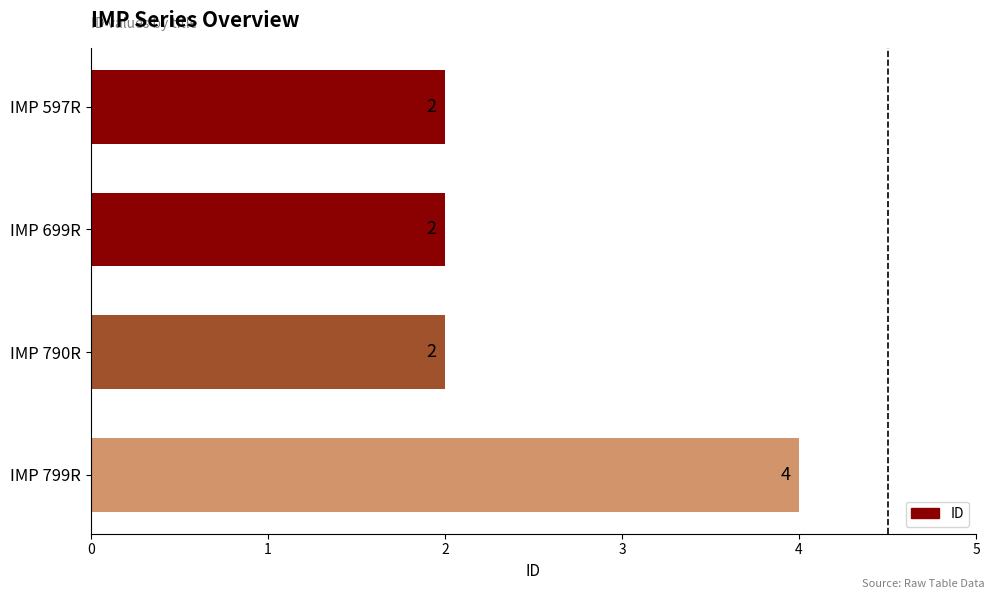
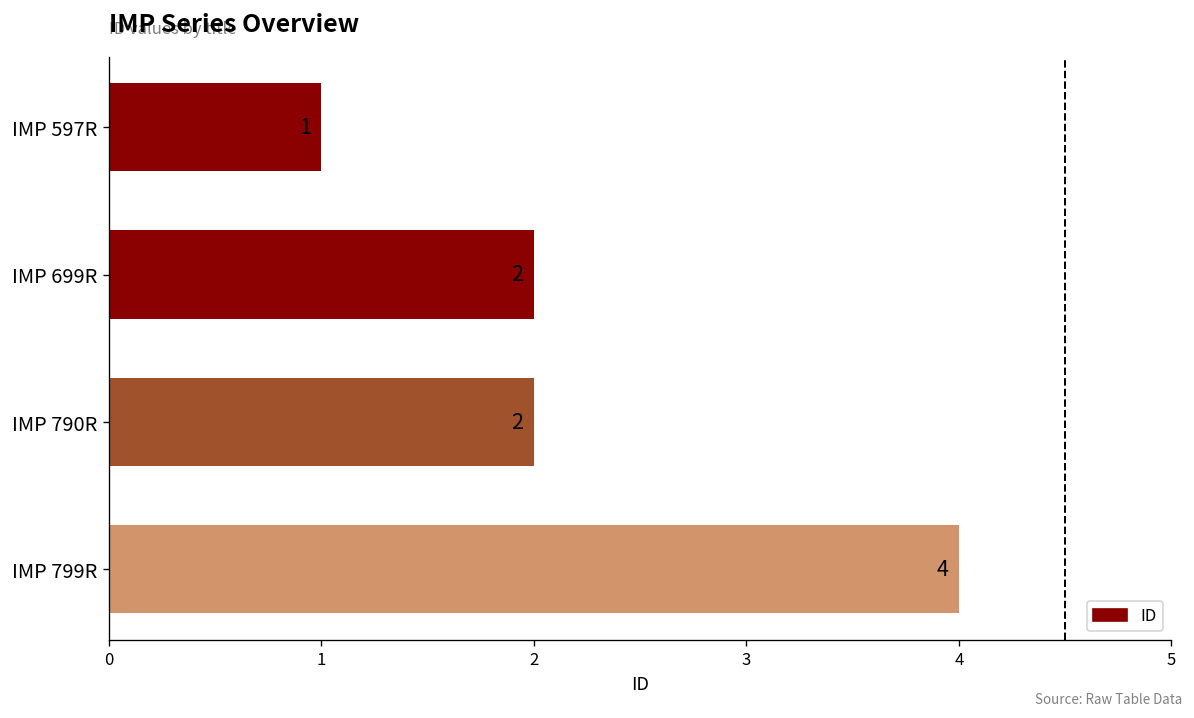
IMP 597R: 2 -> 1
